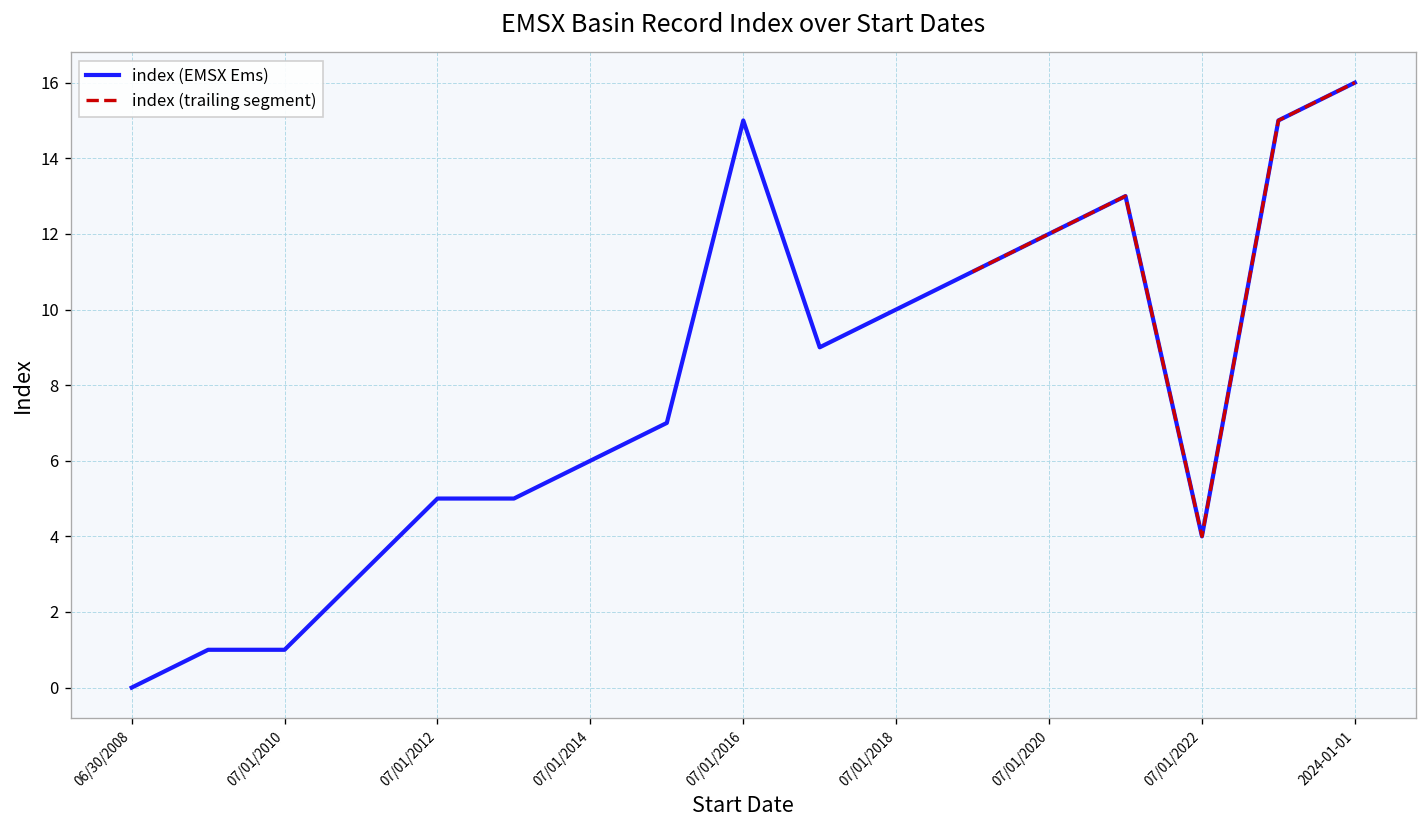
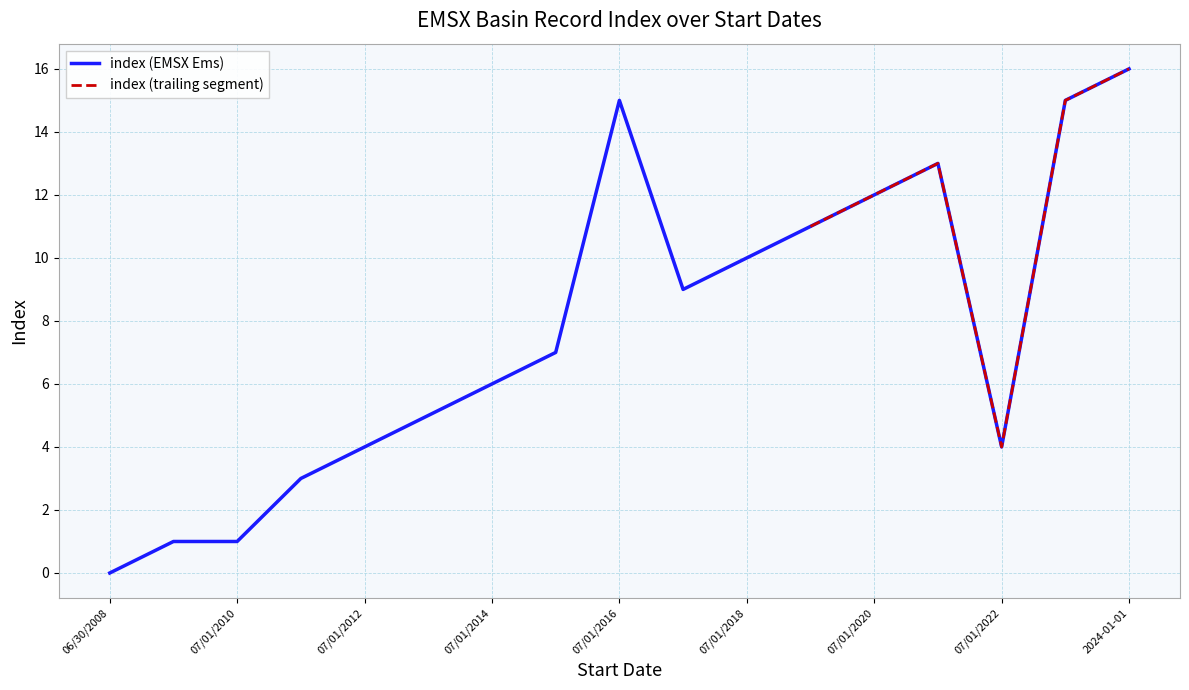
index (EMSX Ems), 07/01/2012: 5 -> 4
